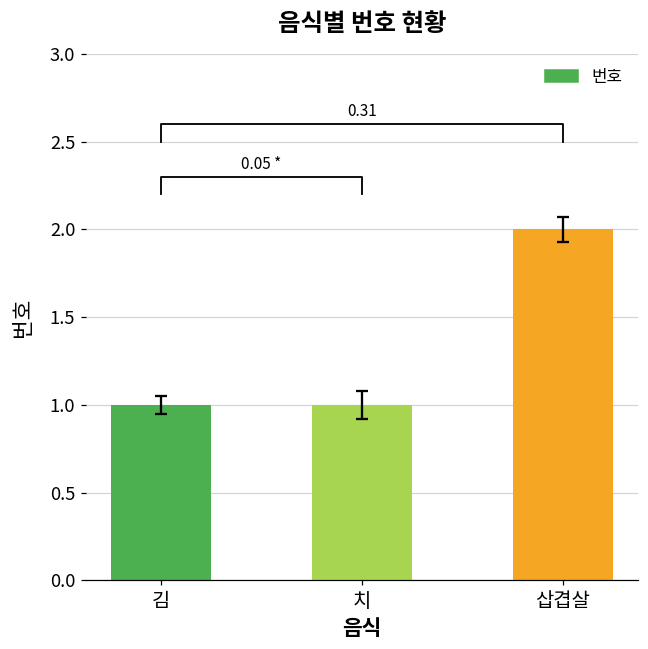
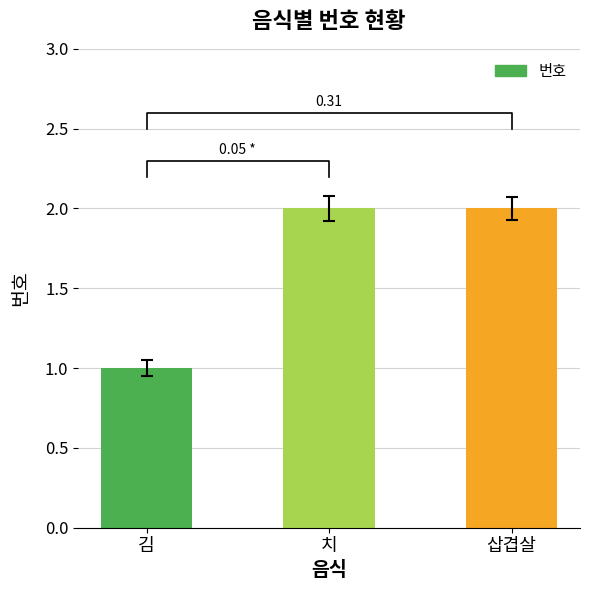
번호, 치: 1 -> 2
